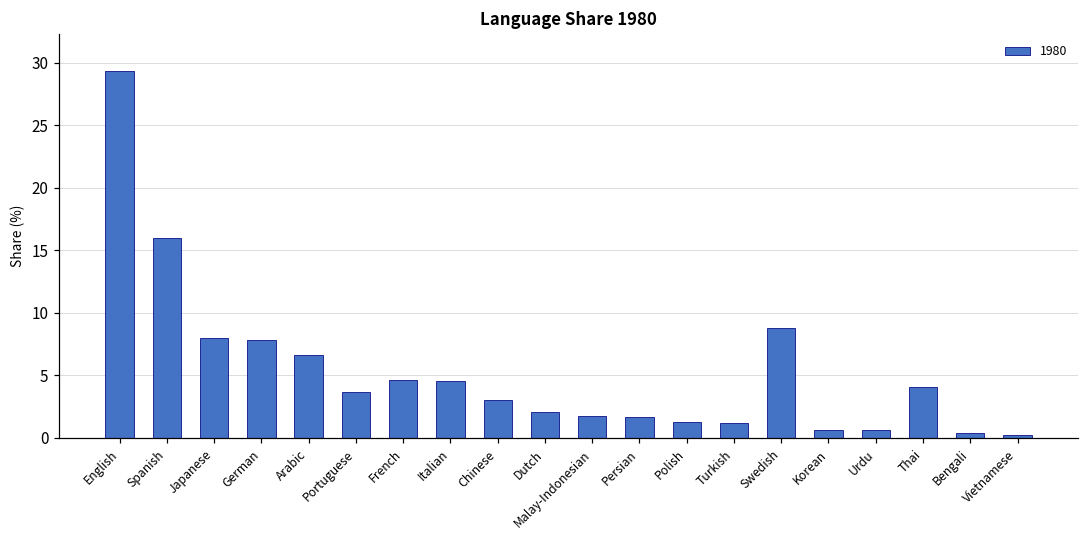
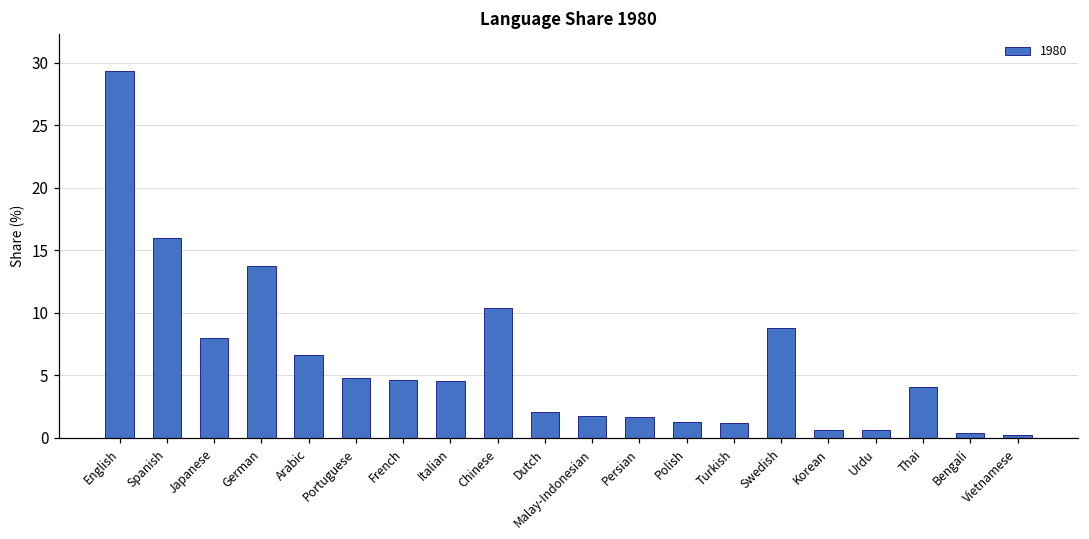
German: 7.8 -> 13.7
Portuguese: 3.7 -> 4.8
Chinese: 3.0 -> 10.4
